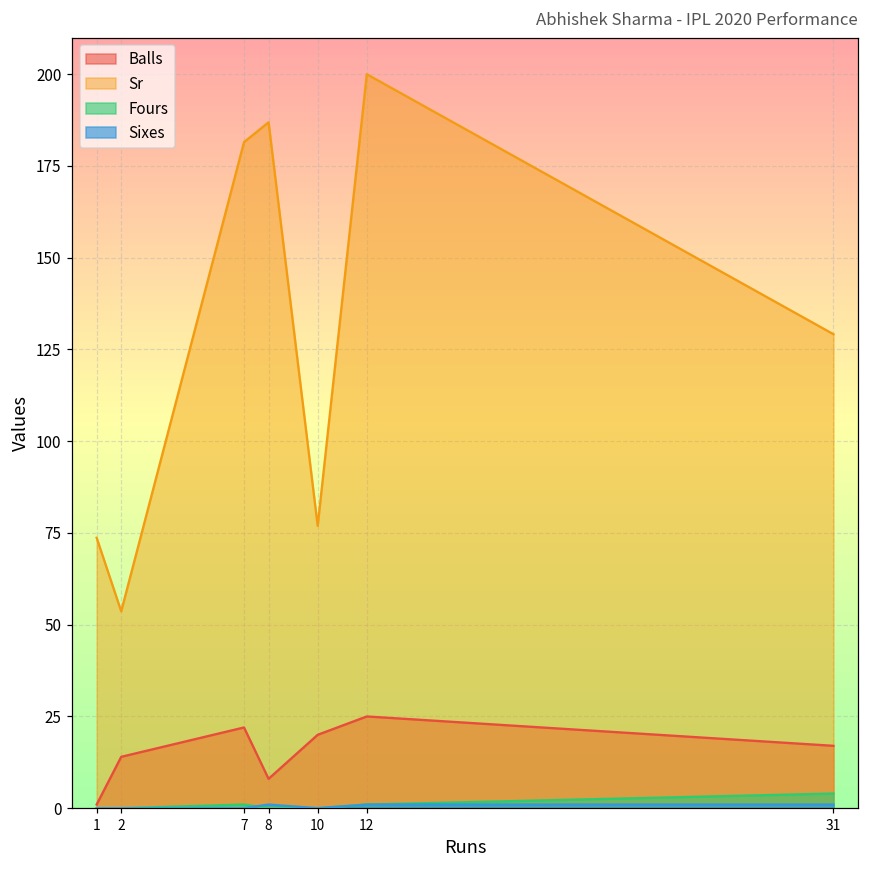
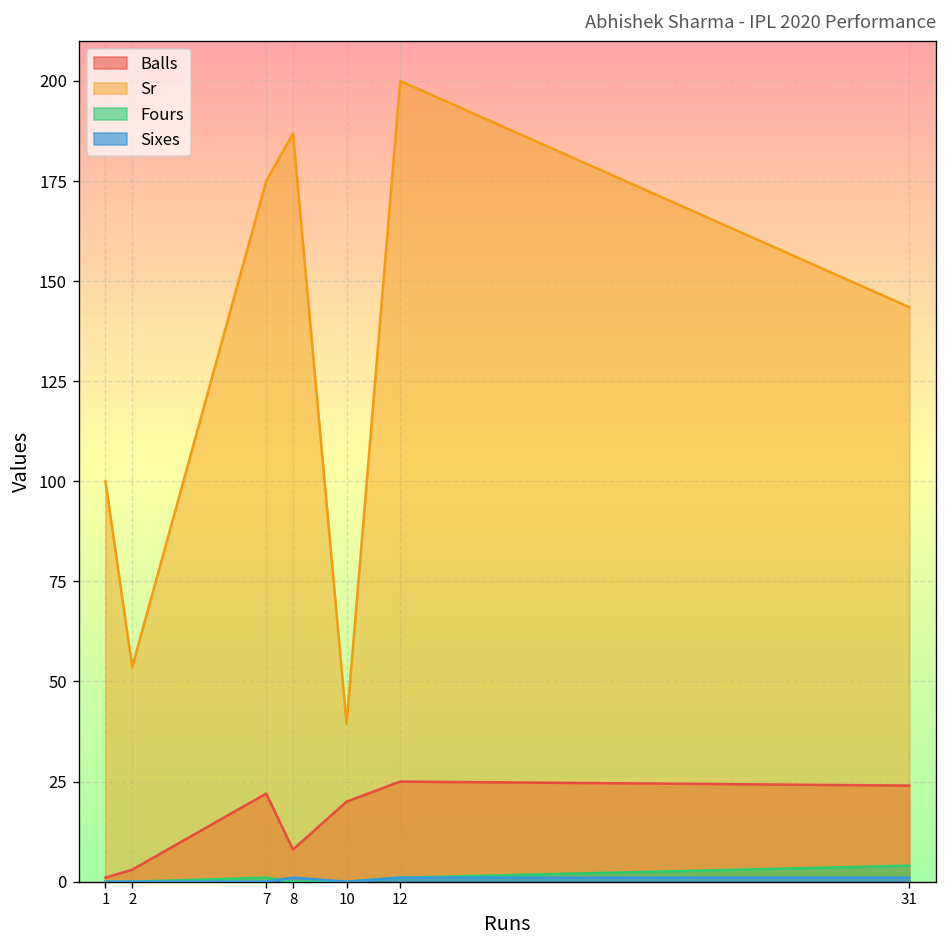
Sr, 1: 74 -> 100
Balls, 2: 14 -> 3
Sr, 7: 182 -> 175
Sr, 10: 77 -> 39
Balls, 31: 17 -> 24
Sr, 31: 129 -> 144
